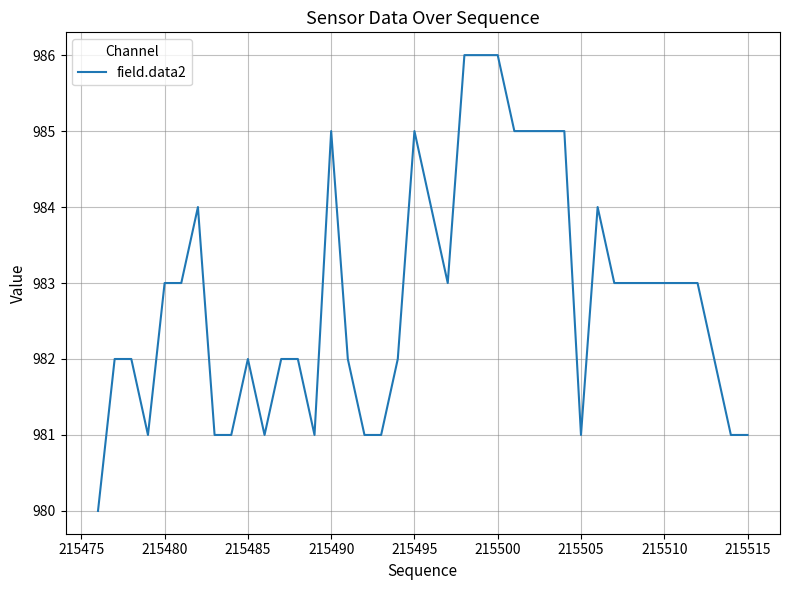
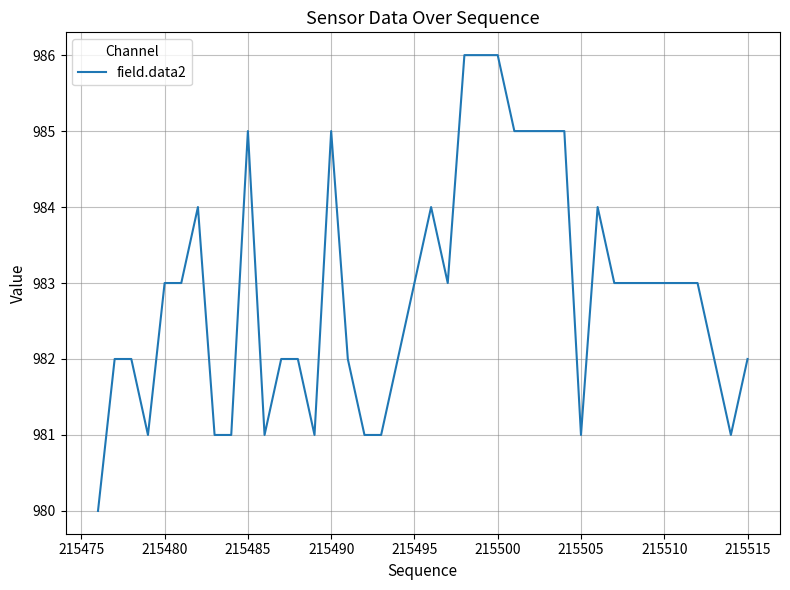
215485: 982 -> 985
215495: 985 -> 983
215515: 981 -> 982
